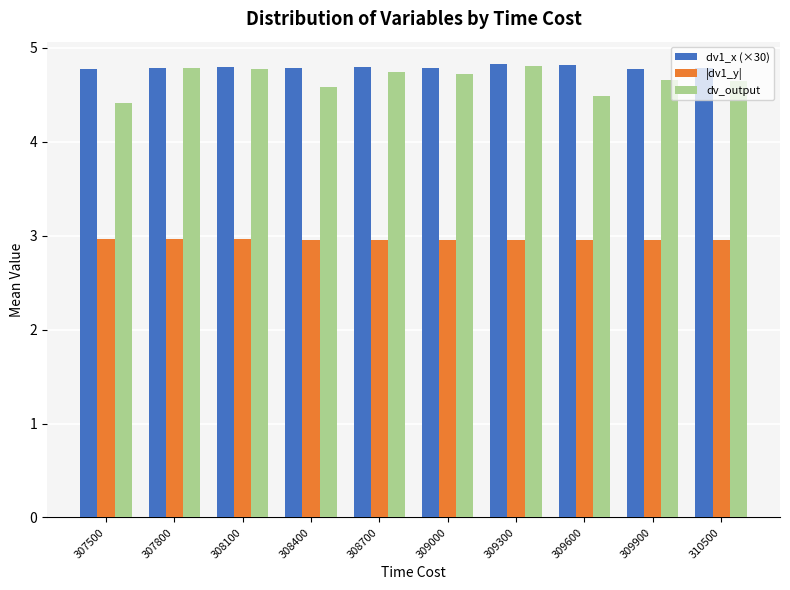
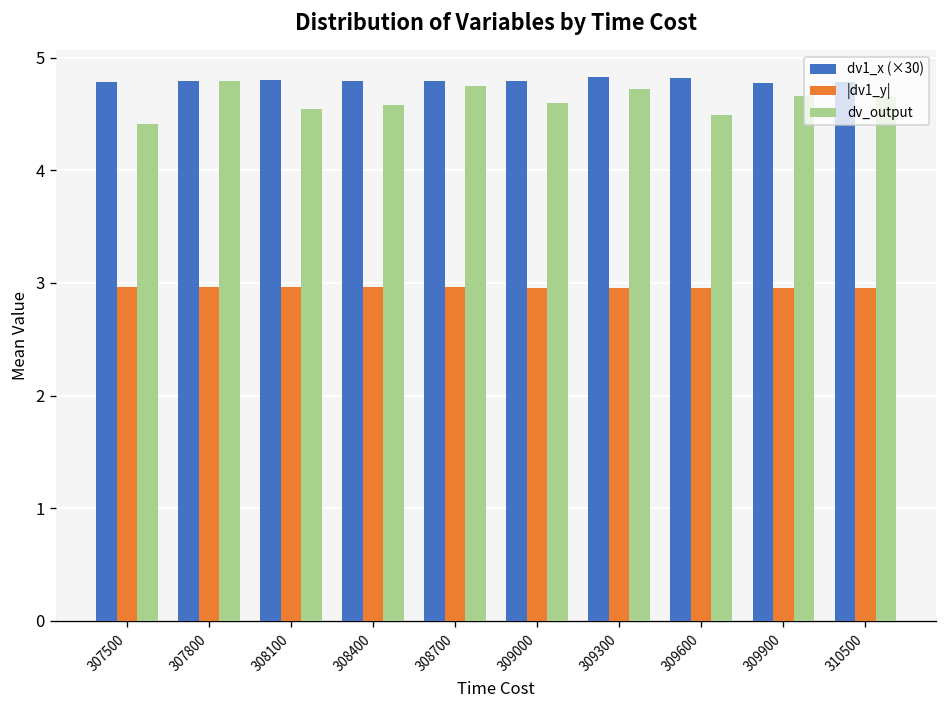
dv_output, 308100: 4.8 -> 4.5
dv_output, 309000: 4.7 -> 4.6
dv_output, 309300: 4.8 -> 4.7
